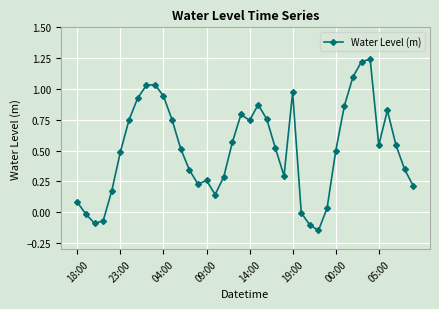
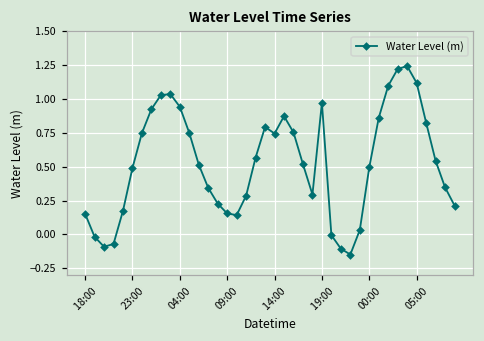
18:00: 0.08 -> 0.15
09:00: 0.26 -> 0.16
05:00: 0.54 -> 1.12
